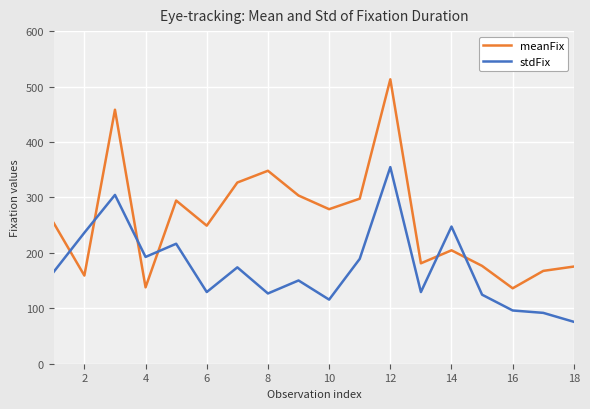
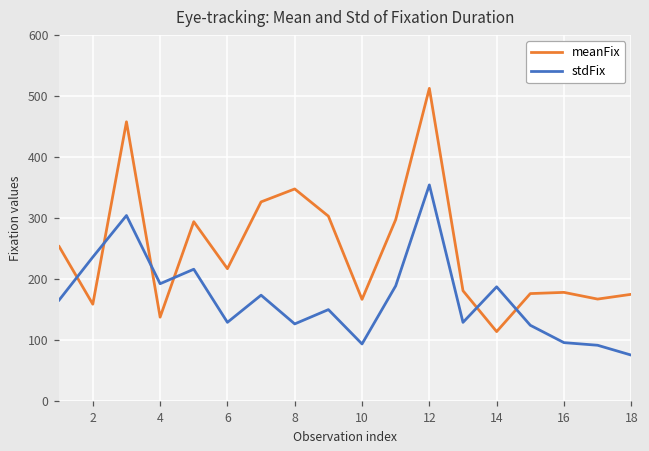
meanFix, 6: 250 -> 220
meanFix, 10: 280 -> 170
stdFix, 10: 120 -> 90
meanFix, 14: 200 -> 110
stdFix, 14: 250 -> 190
meanFix, 16: 140 -> 180
